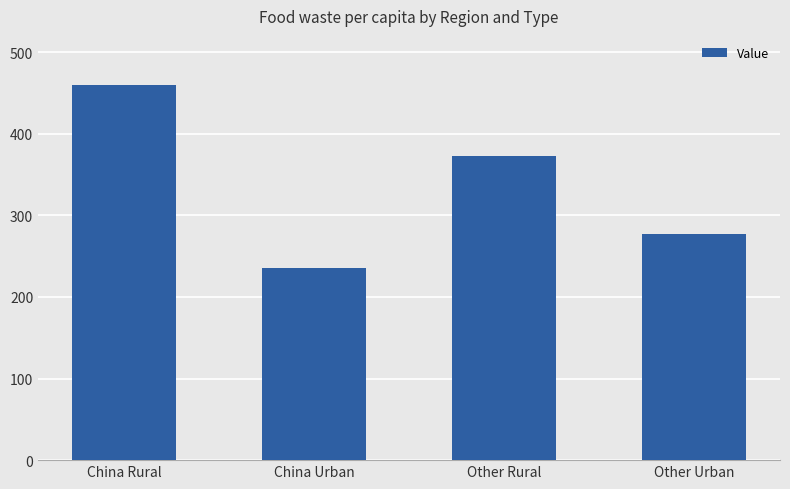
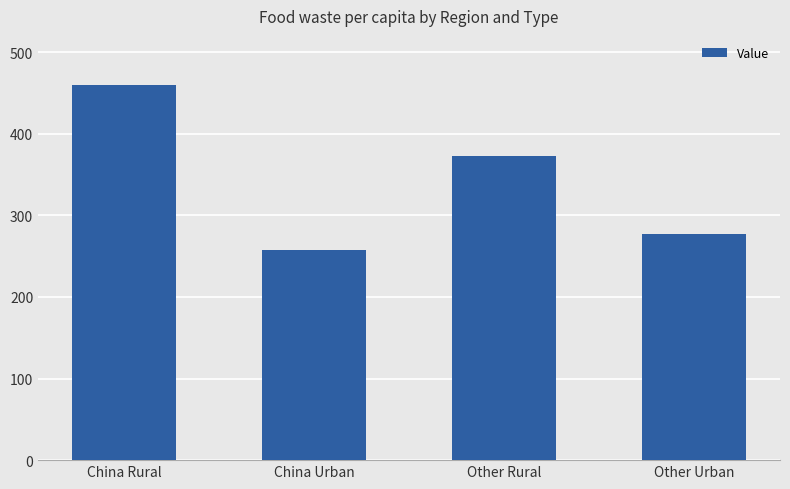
China Urban: 240 -> 260
